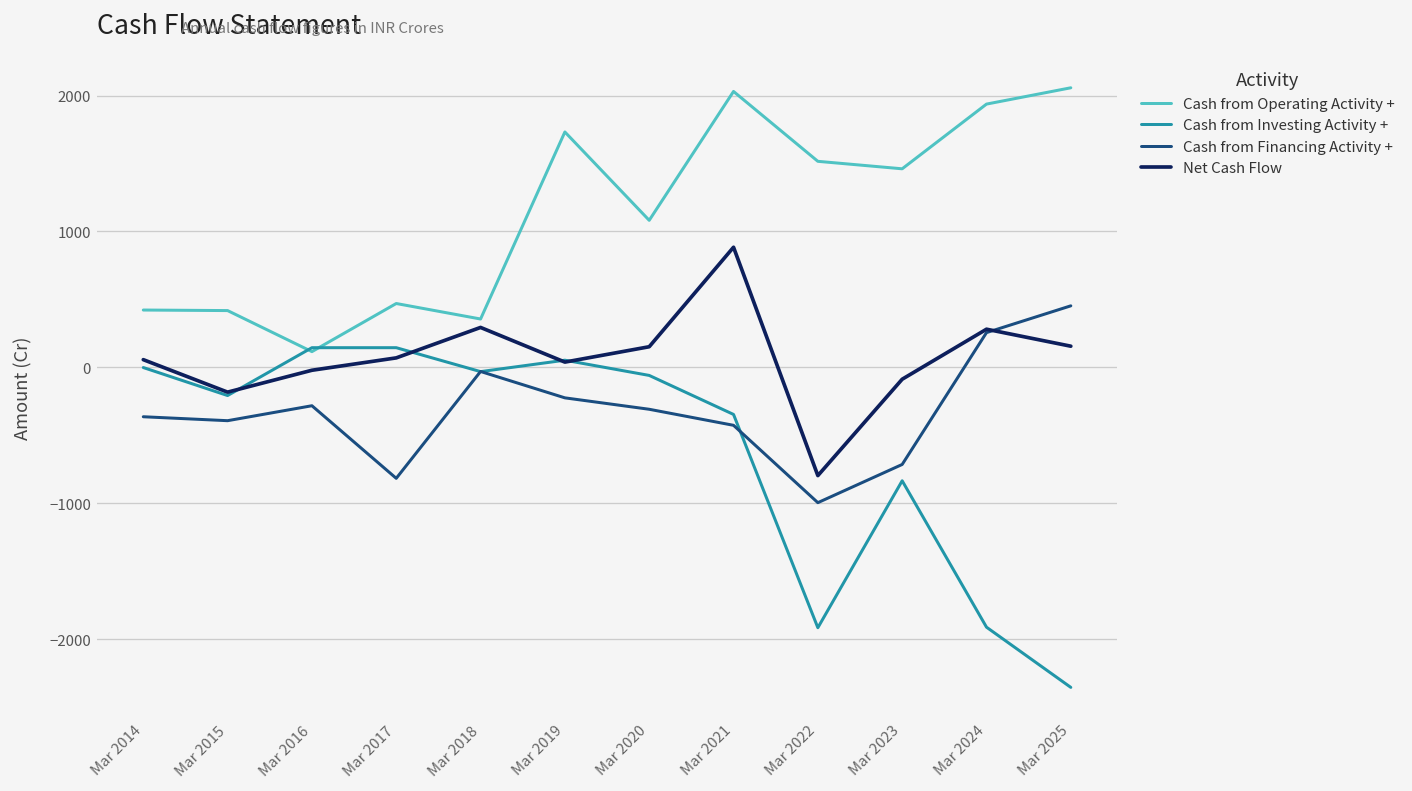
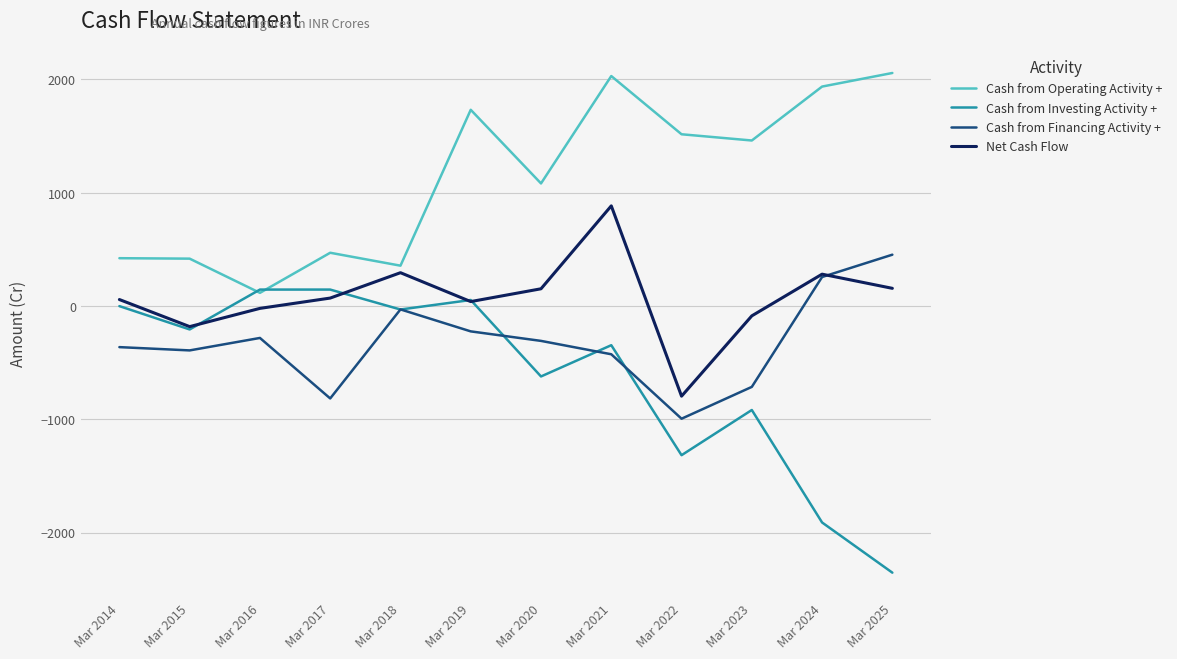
Cash from Investing Activity +, Mar 2020: -60 -> -620
Cash from Investing Activity +, Mar 2022: -1920 -> -1320
Cash from Investing Activity +, Mar 2023: -830 -> -920
